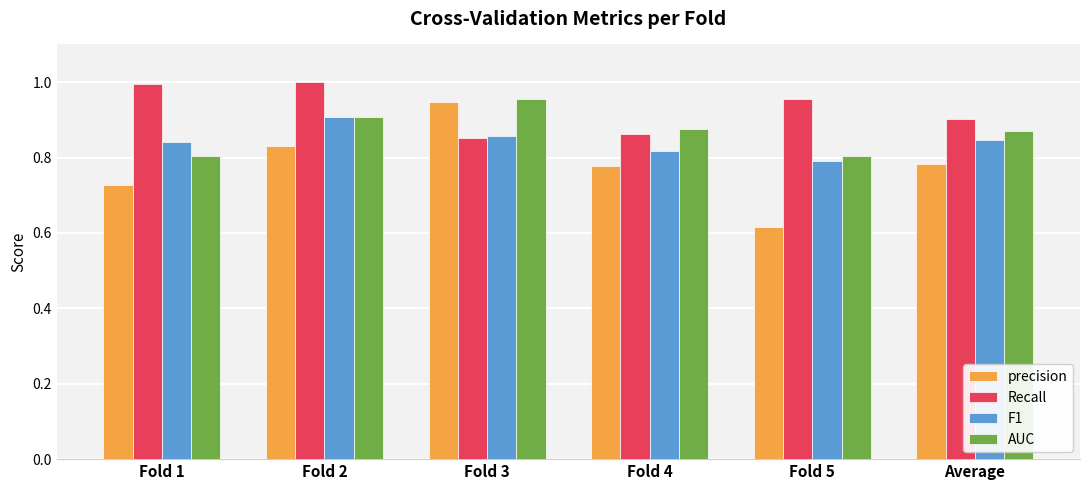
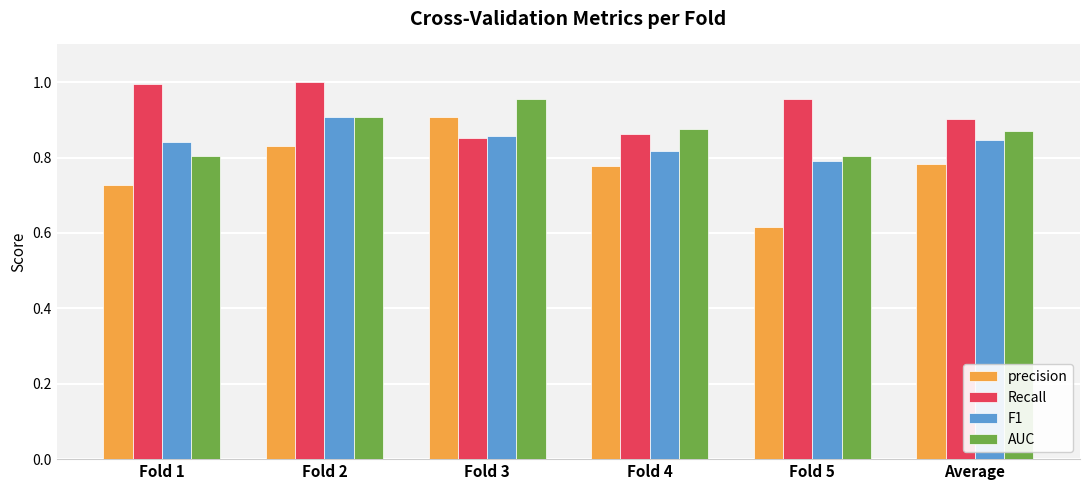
precision, Fold 3: 0.95 -> 0.91
